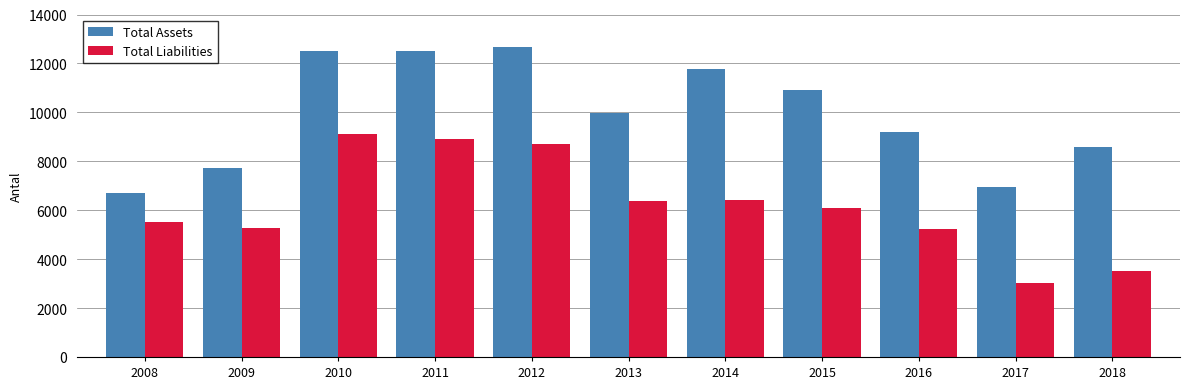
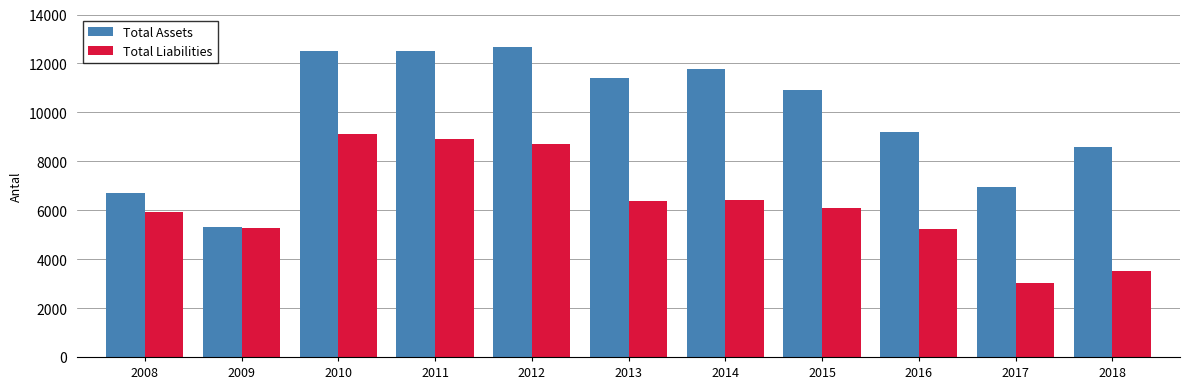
Total Liabilities, 2008: 5500 -> 5900
Total Assets, 2009: 7700 -> 5300
Total Assets, 2013: 10000 -> 11400
